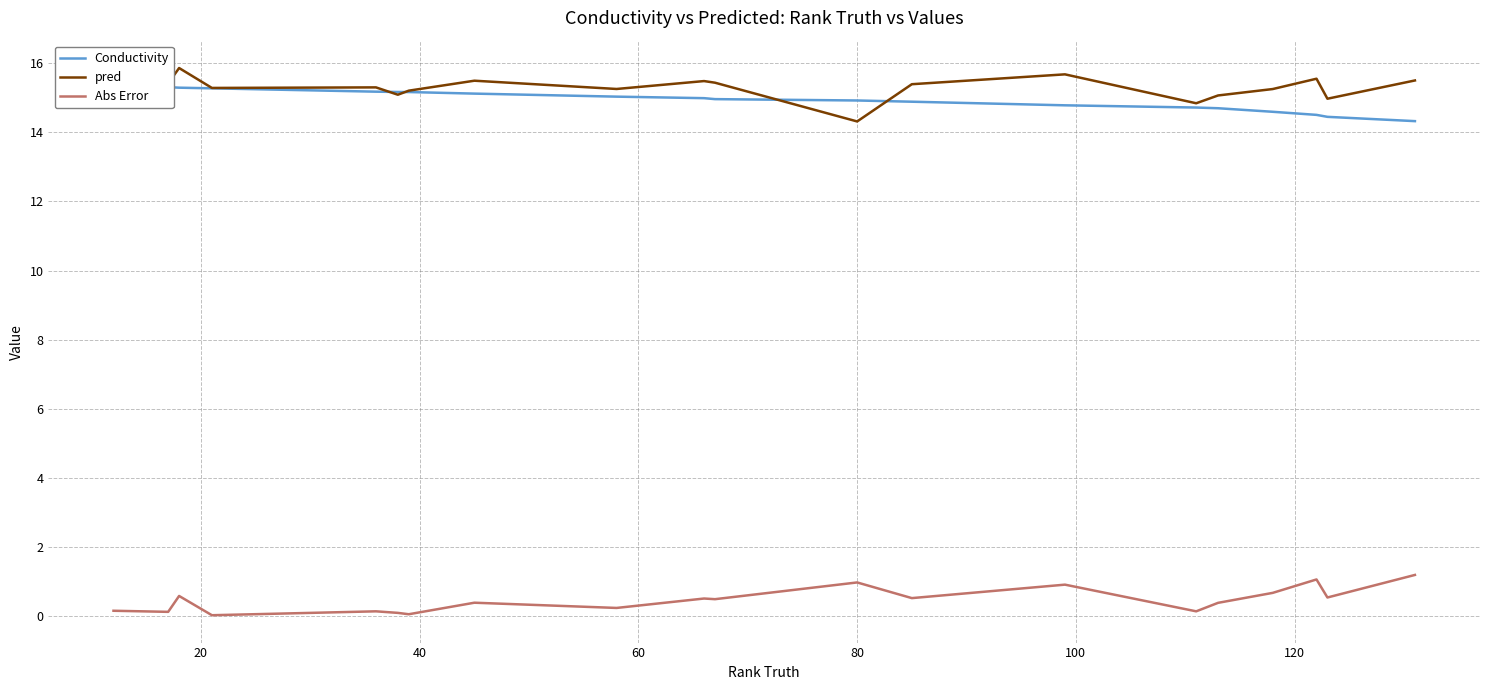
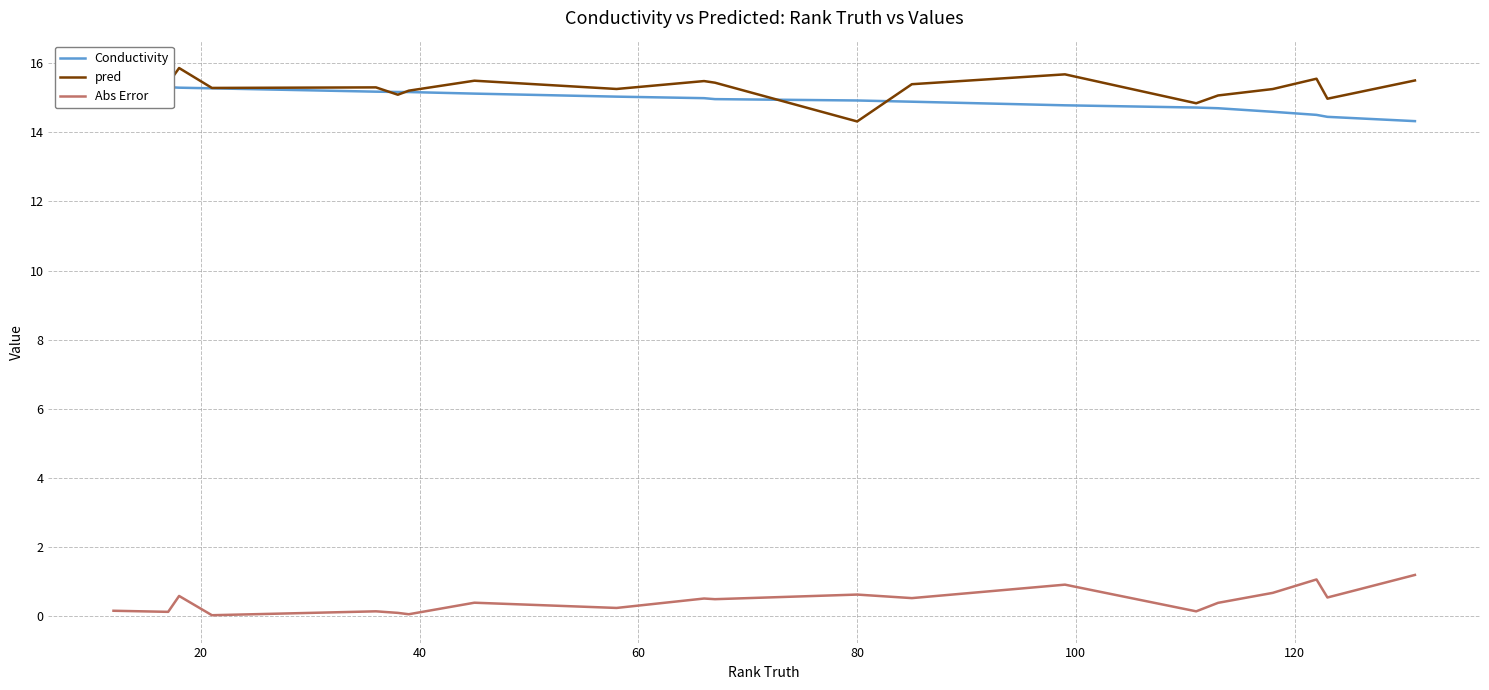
Abs Error, 80: 1.0 -> 0.6
